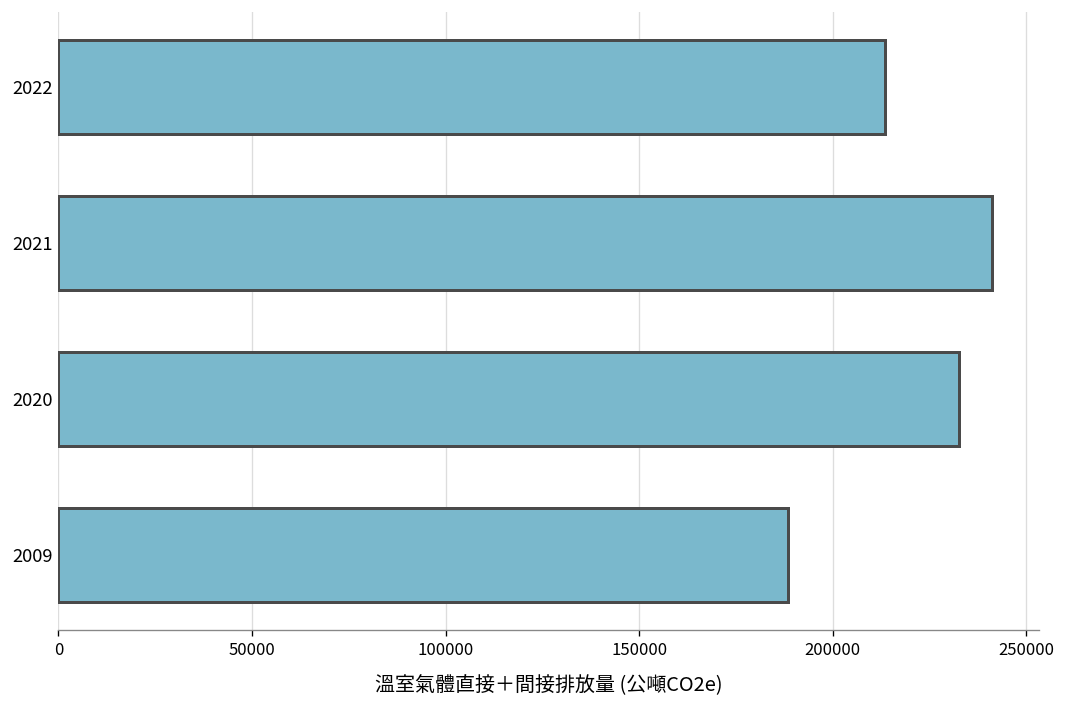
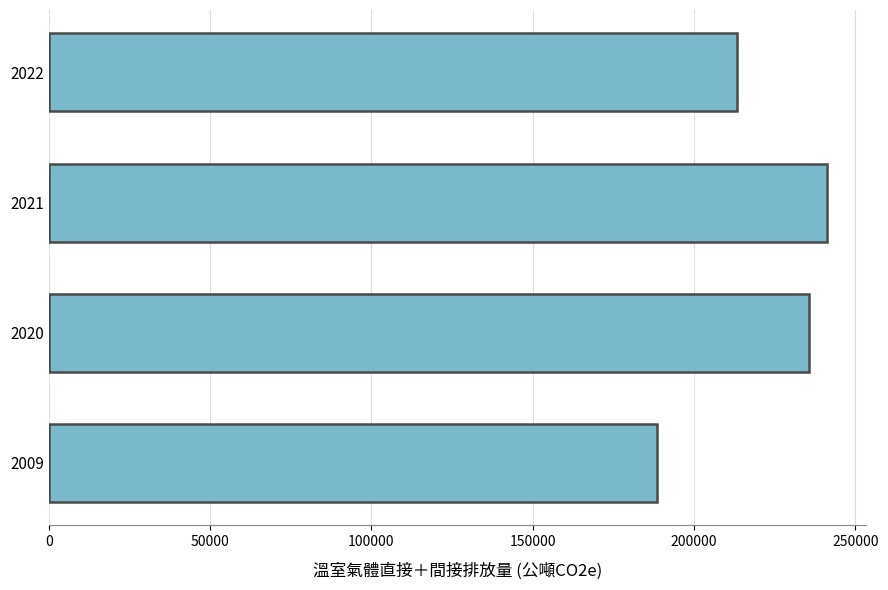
2020: 233000 -> 236000
